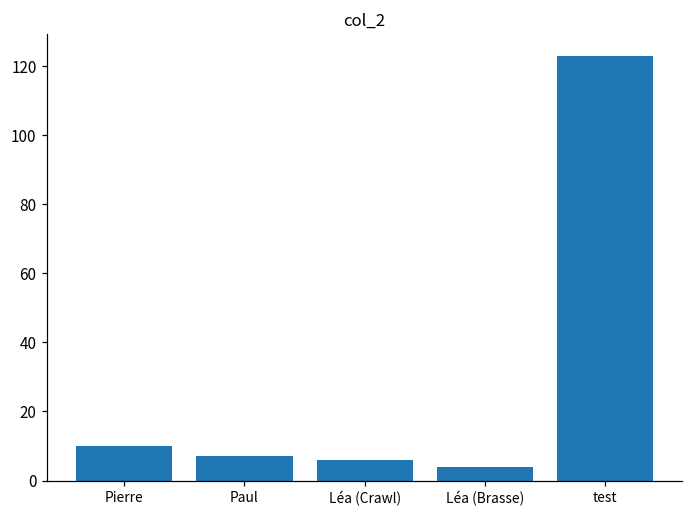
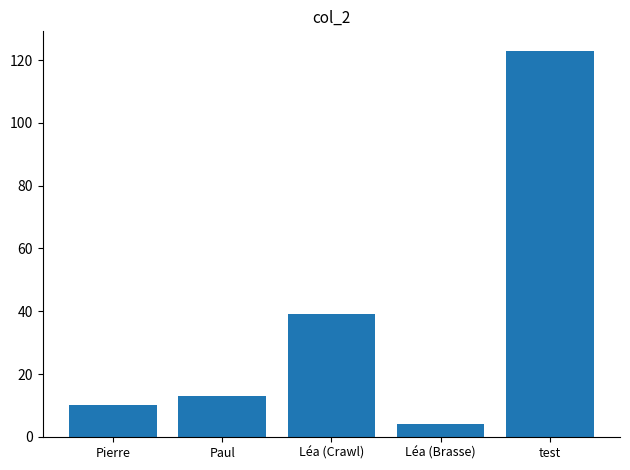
Paul: 7 -> 13
Léa (Crawl): 6 -> 39
